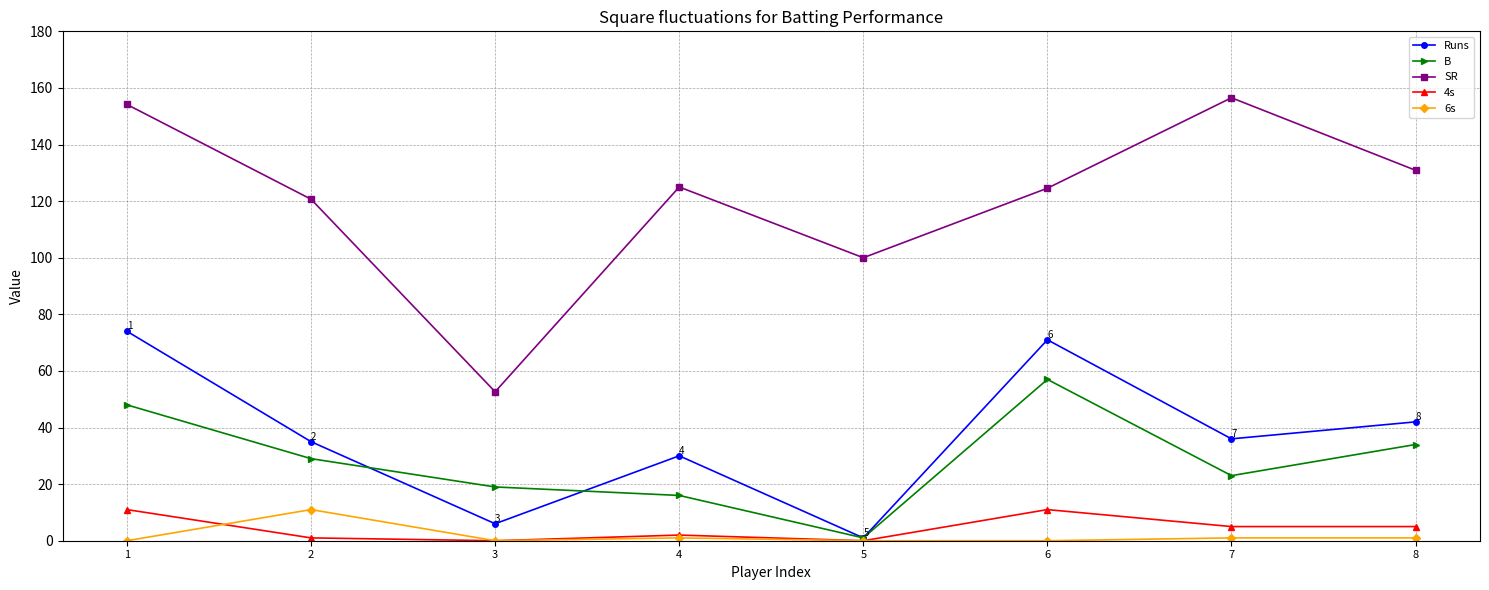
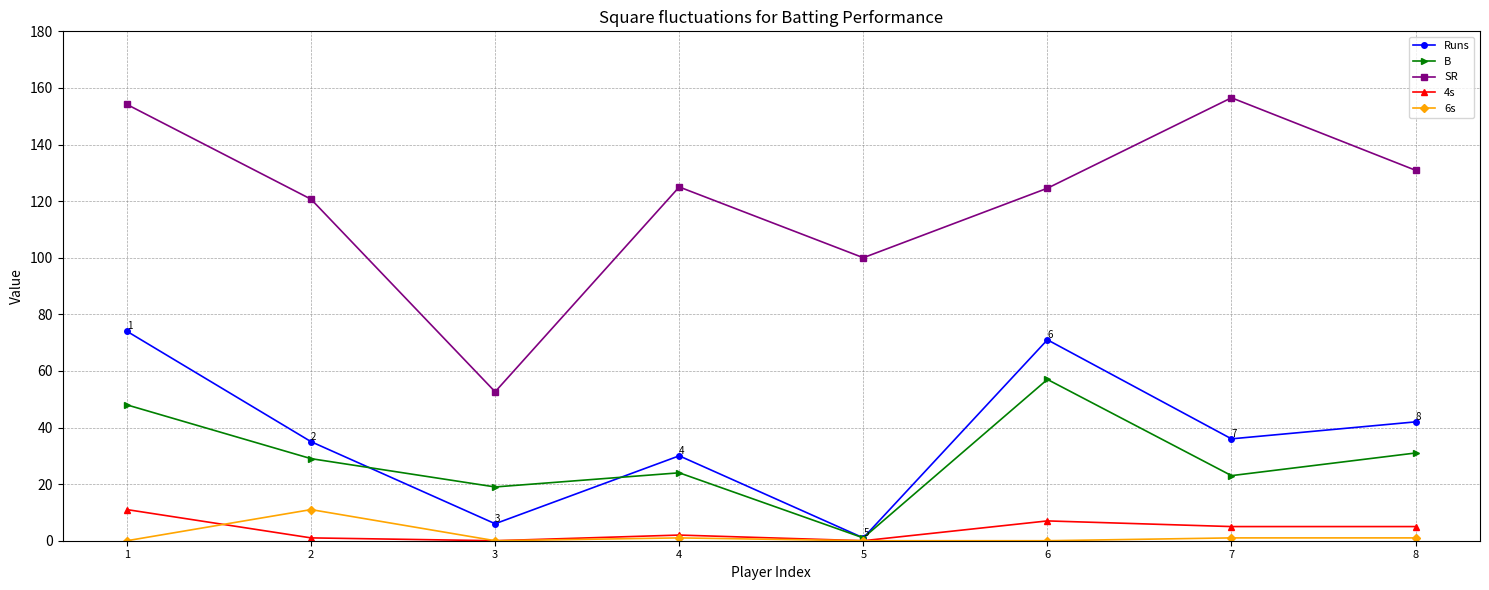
B, 4: 16 -> 24
4s, 6: 11 -> 7
B, 8: 34 -> 31
